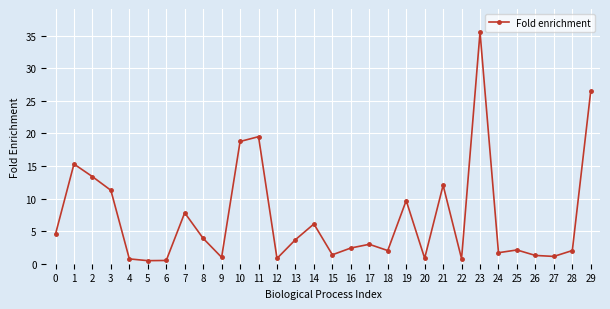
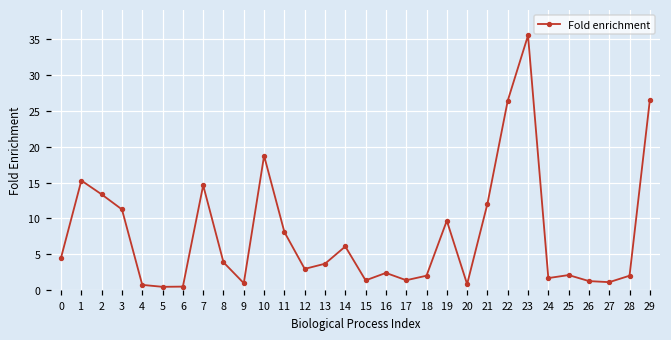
7: 8 -> 15
11: 19 -> 8
12: 1 -> 3
17: 3 -> 1
22: 1 -> 26
